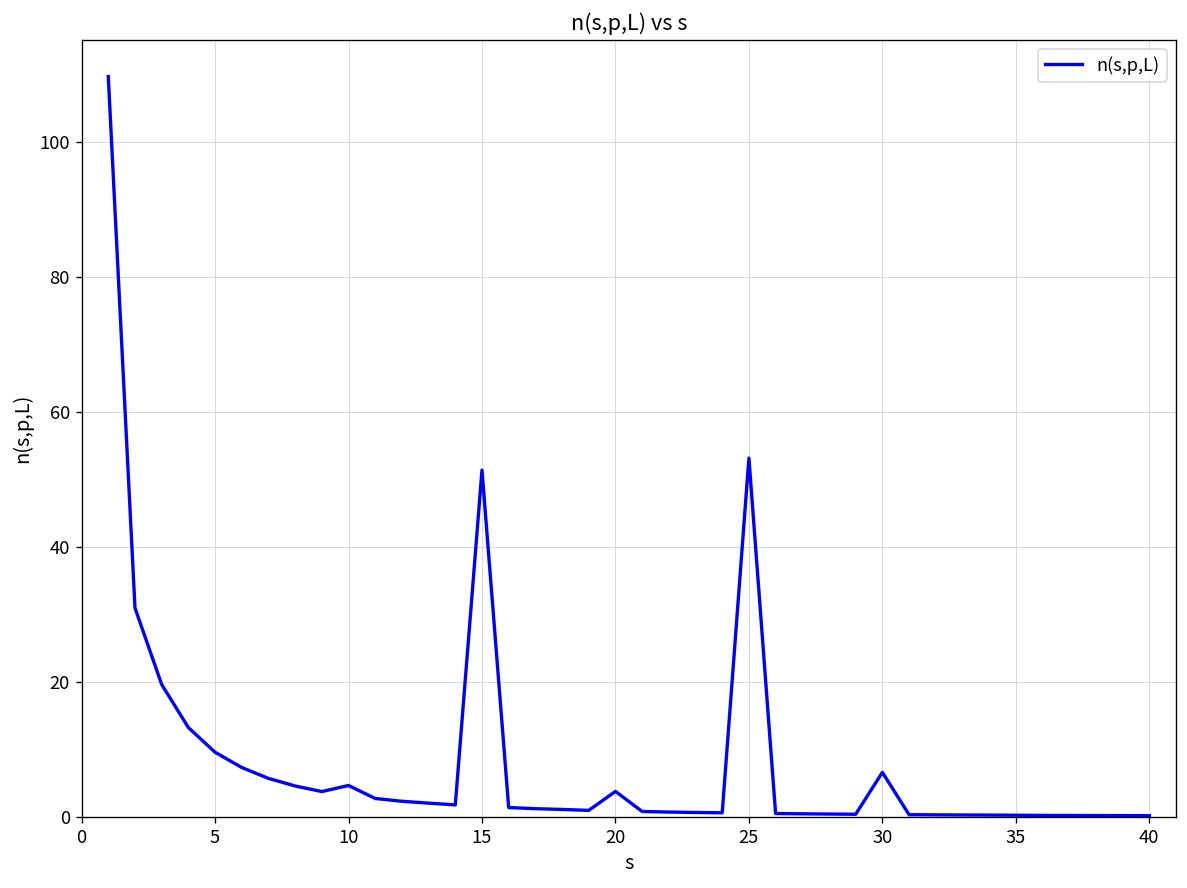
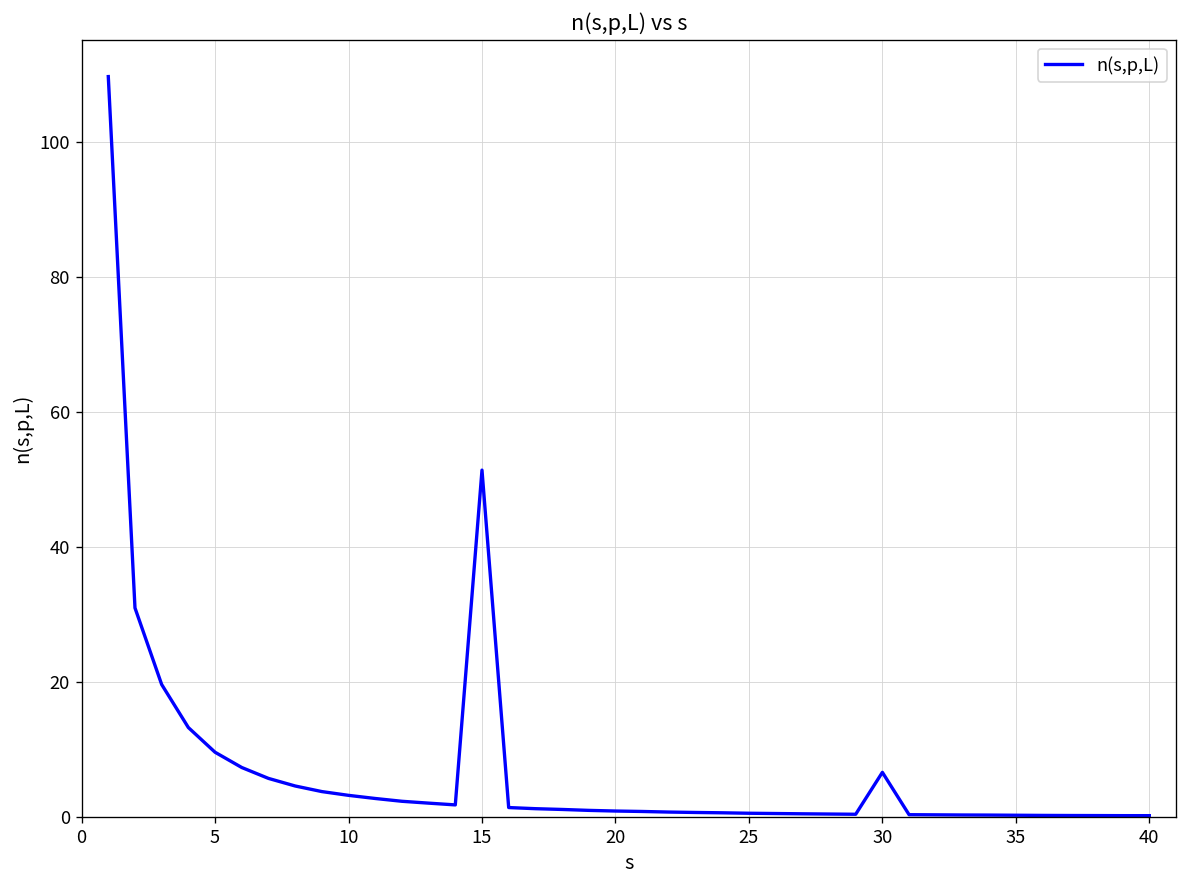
10: 5 -> 3
20: 4 -> 1
25: 53 -> 1
